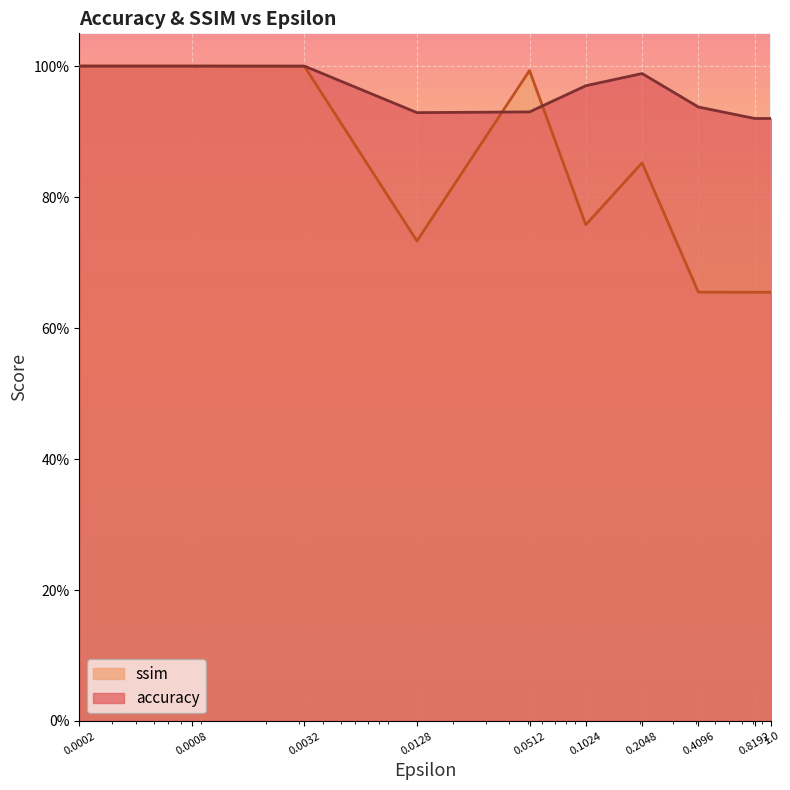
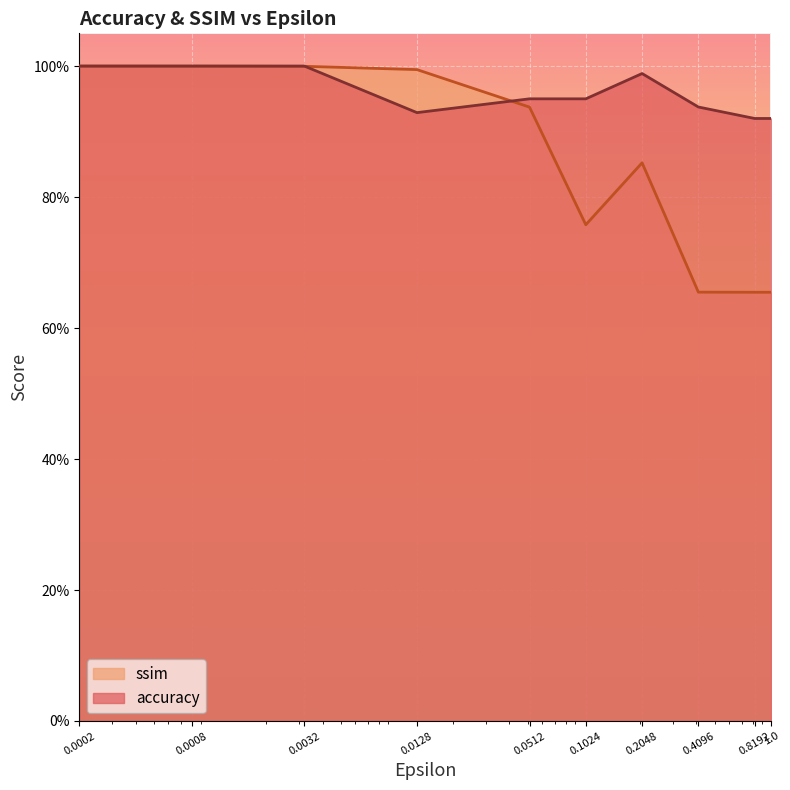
ssim, 0.0128: 73% -> 99%
ssim, 0.0512: 99% -> 94%
accuracy, 0.0512: 93% -> 95%
accuracy, 0.1024: 97% -> 95%
